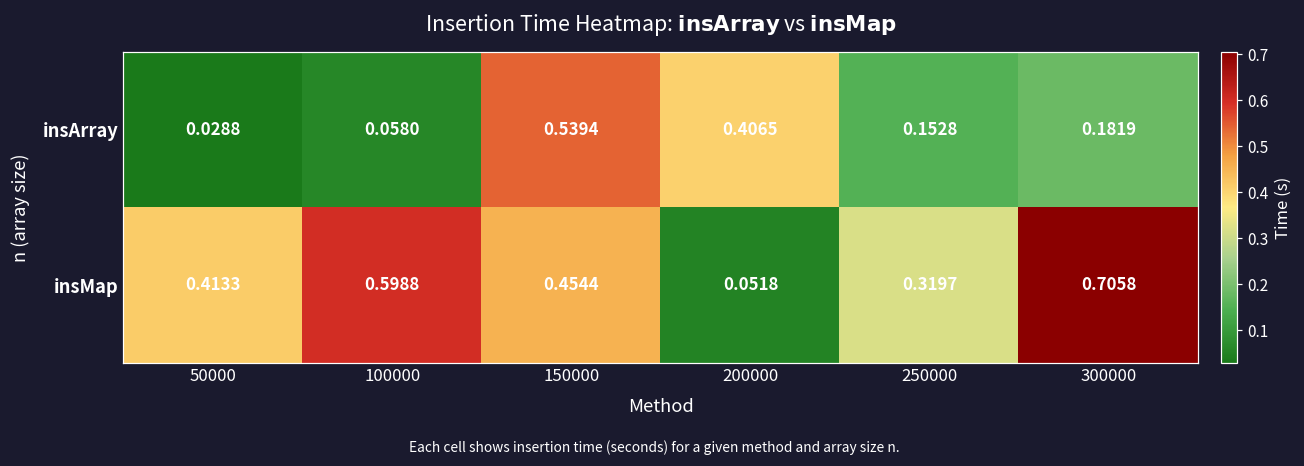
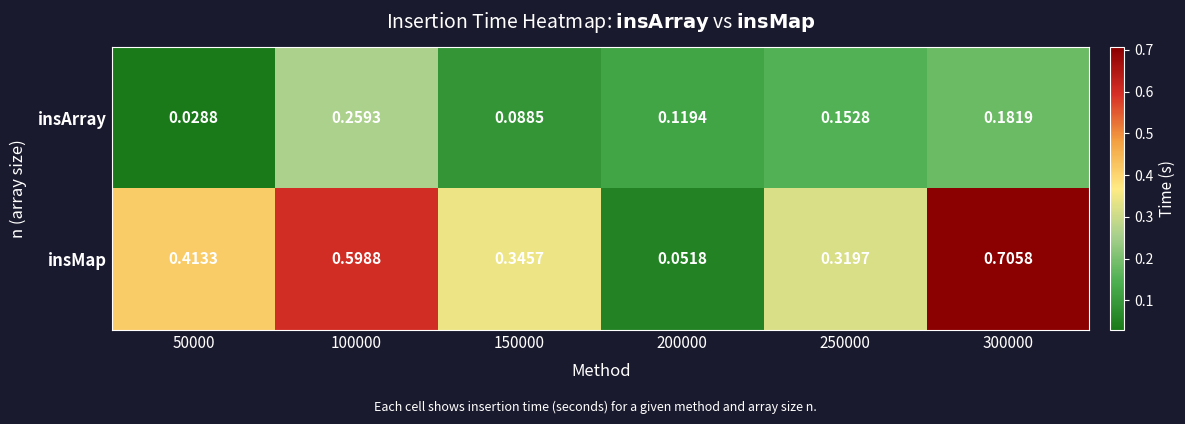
insArray, 100000: 0.0580 -> 0.2593
insArray, 150000: 0.5394 -> 0.0885
insArray, 200000: 0.4065 -> 0.1194
insMap, 150000: 0.4544 -> 0.3457
